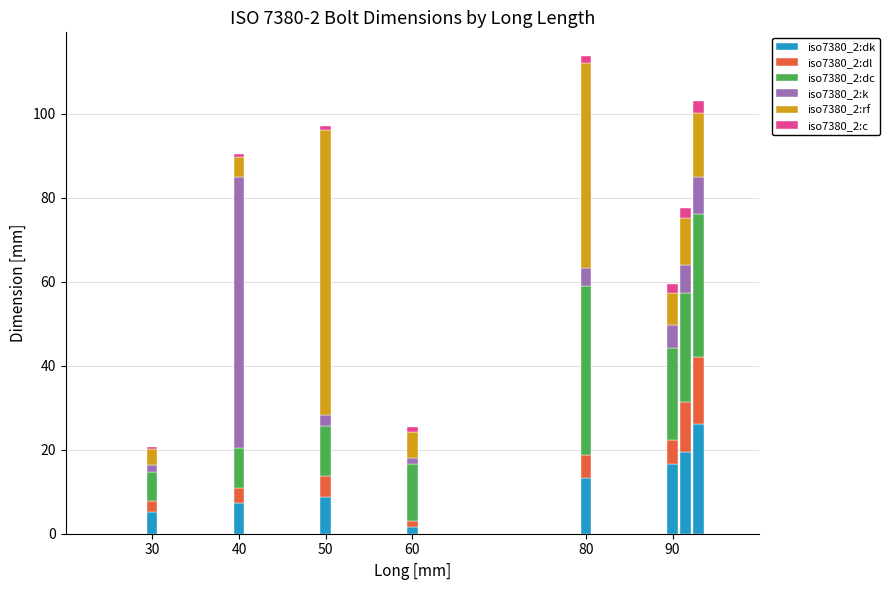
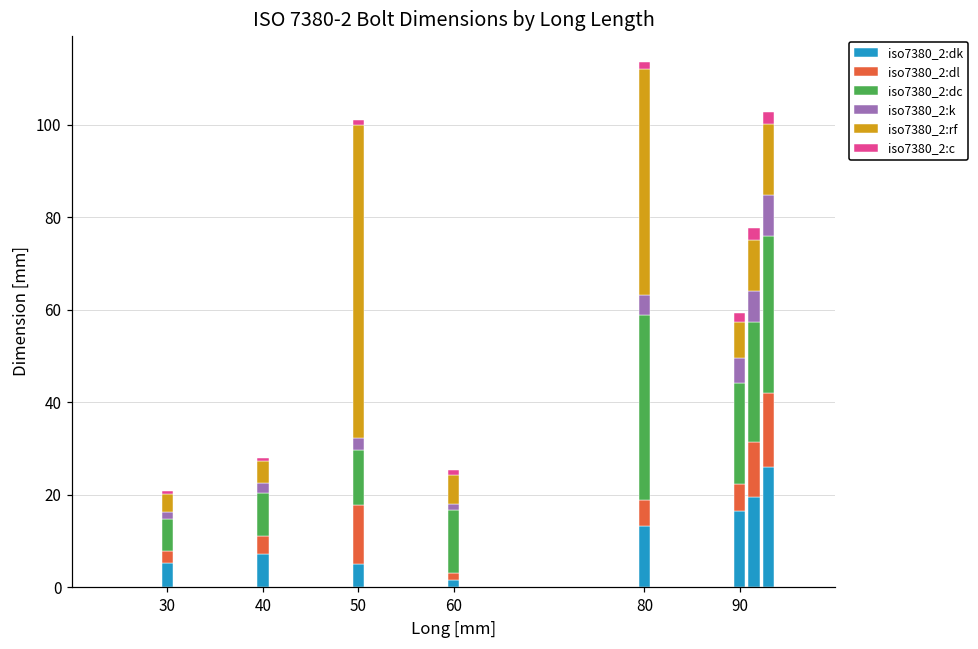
iso7380_2:k, 40: 65 -> 2
iso7380_2:dk, 50: 9 -> 5
iso7380_2:dl, 50: 5 -> 13
